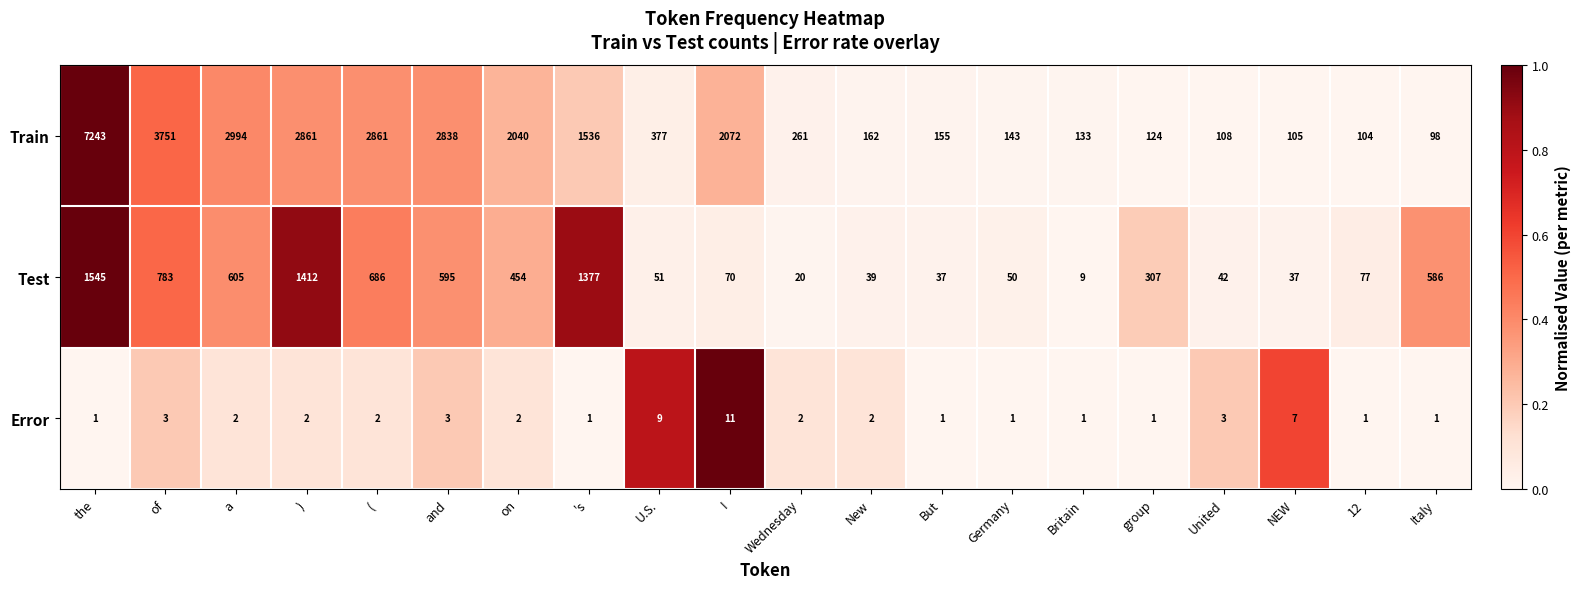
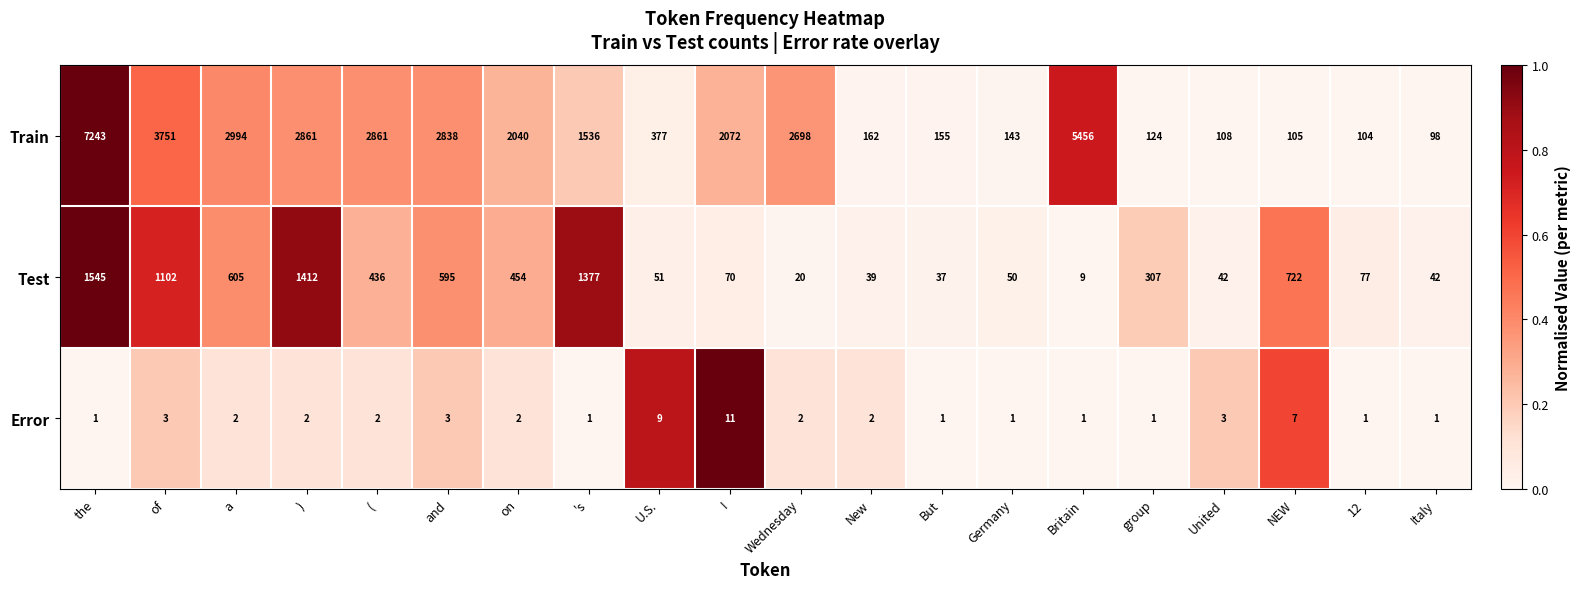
Train, Wednesday: 261 -> 2698
Train, Britain: 133 -> 5456
Test, of: 783 -> 1102
Test, (: 686 -> 436
Test, NEW: 37 -> 722
Test, Italy: 586 -> 42
